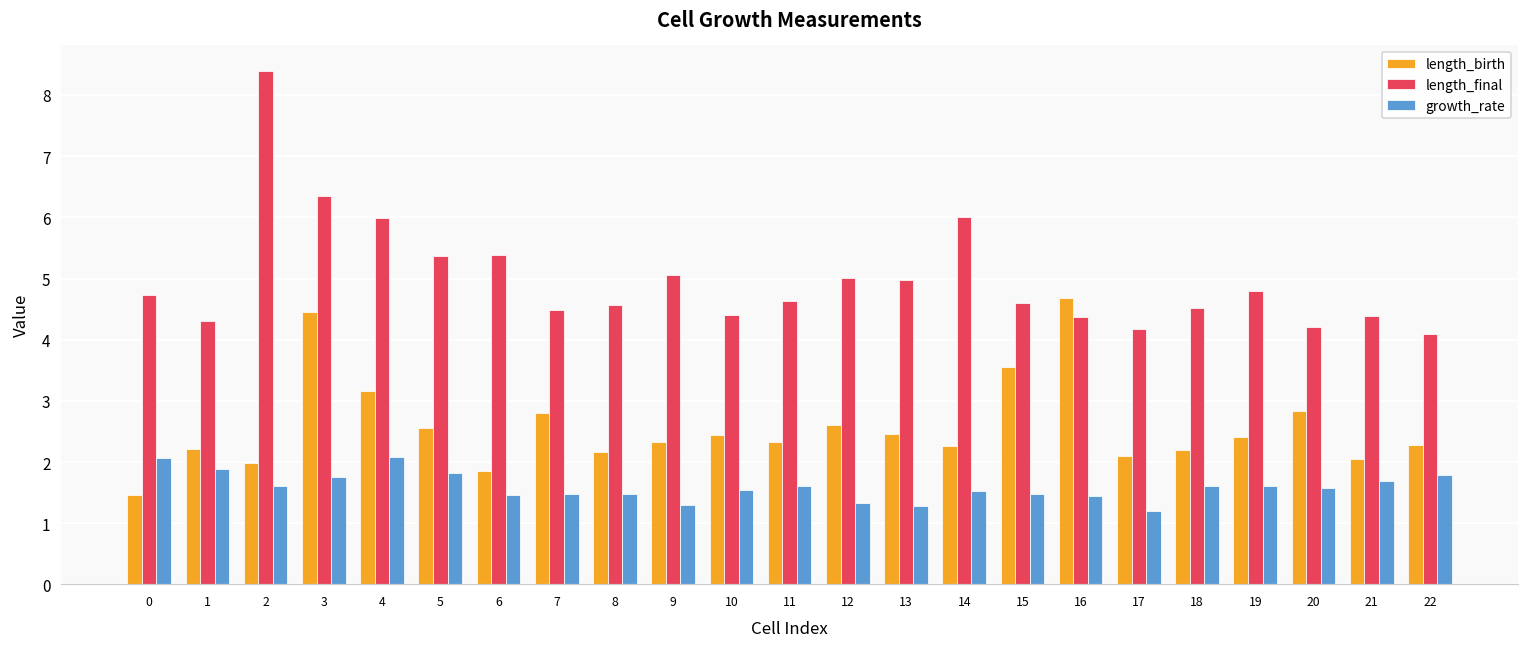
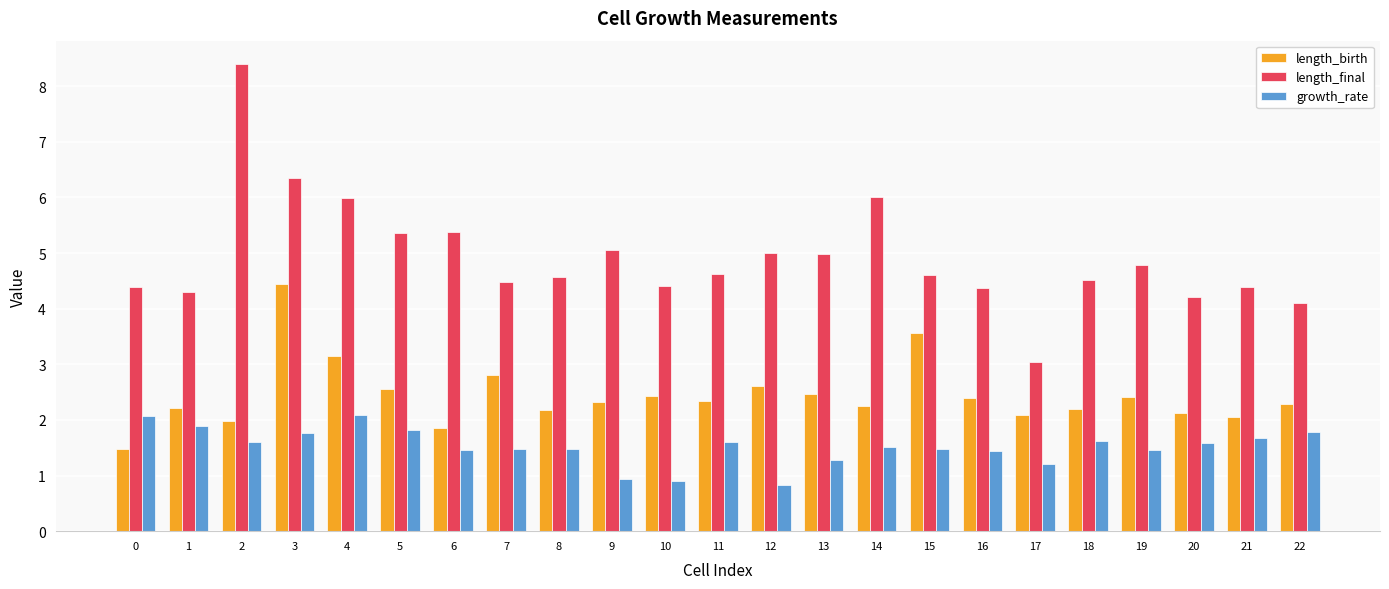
length_final, 0: 4.7 -> 4.4
growth_rate, 9: 1.3 -> 0.9
growth_rate, 10: 1.5 -> 0.9
growth_rate, 12: 1.3 -> 0.8
length_birth, 16: 4.7 -> 2.4
length_final, 17: 4.2 -> 3.0
growth_rate, 19: 1.6 -> 1.5
length_birth, 20: 2.8 -> 2.1
